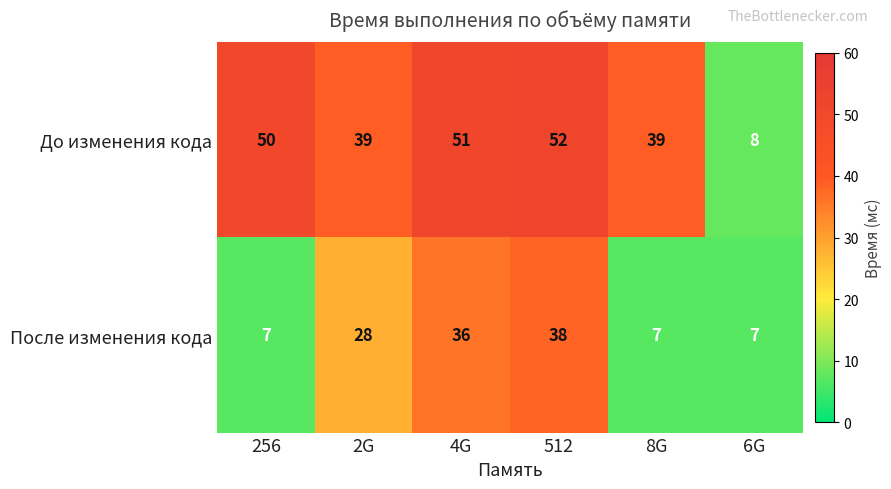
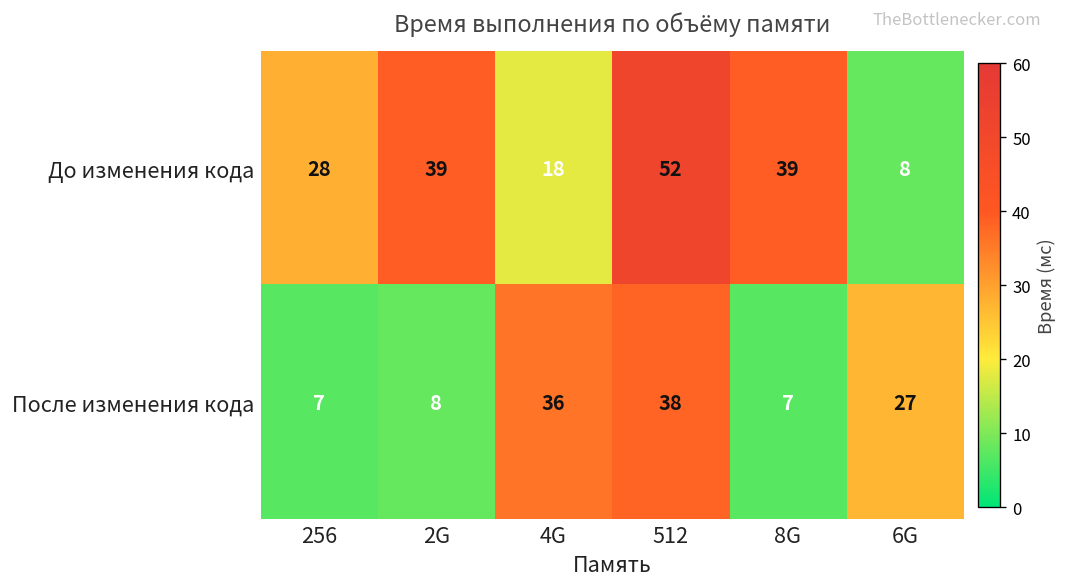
До изменения кода, 256: 50 -> 28
До изменения кода, 4G: 51 -> 18
После изменения кода, 2G: 28 -> 8
После изменения кода, 6G: 7 -> 27
